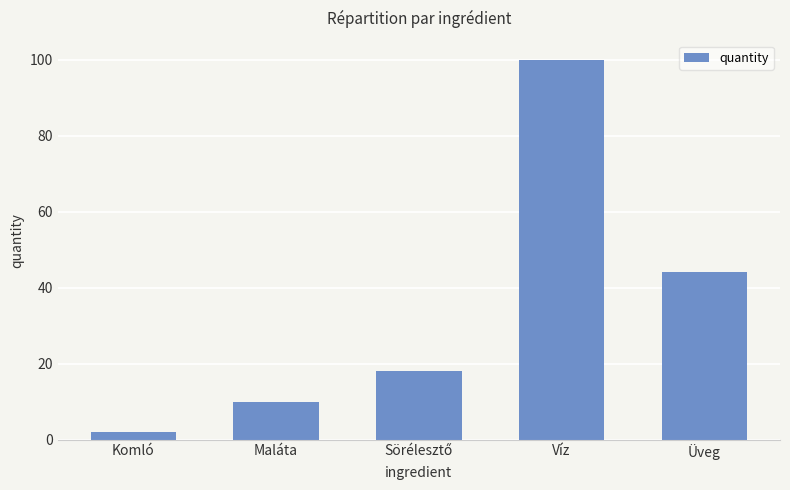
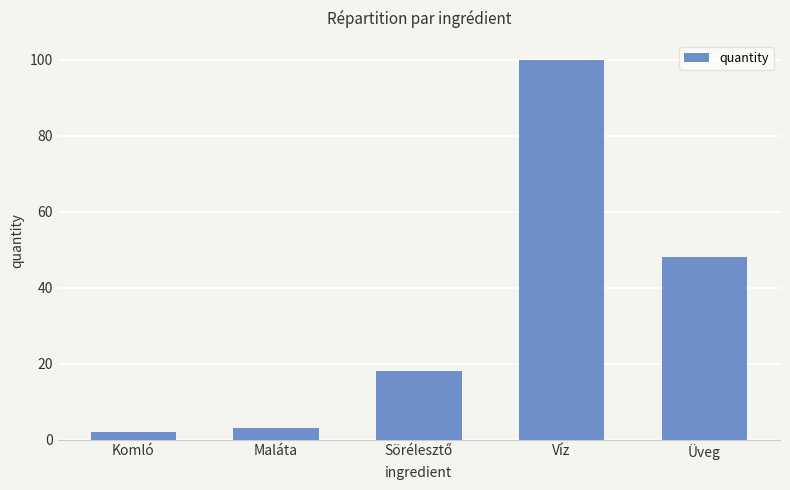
Maláta: 10 -> 3
Üveg: 44 -> 48
